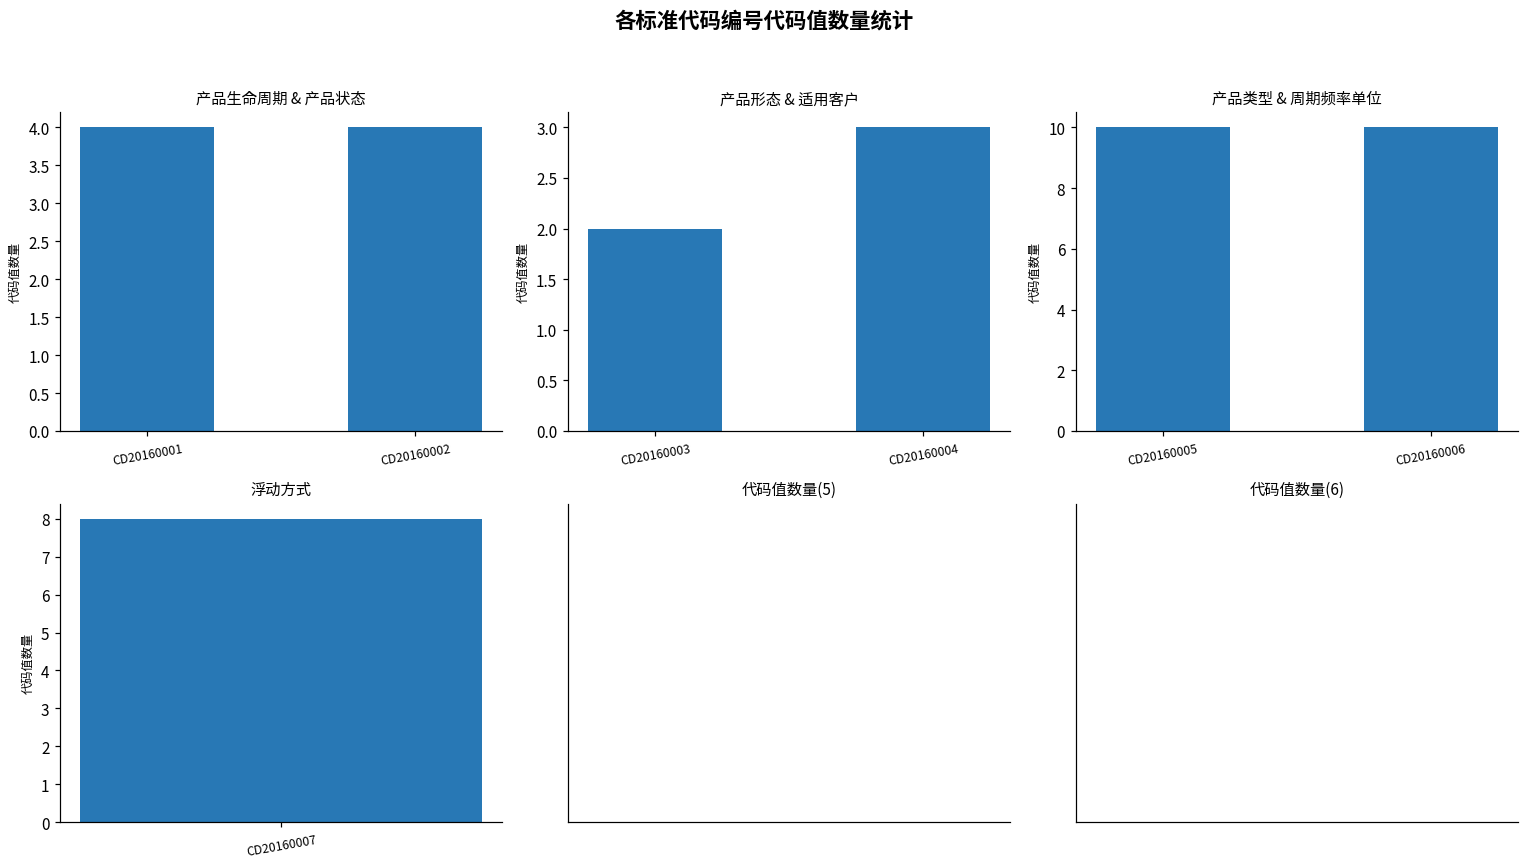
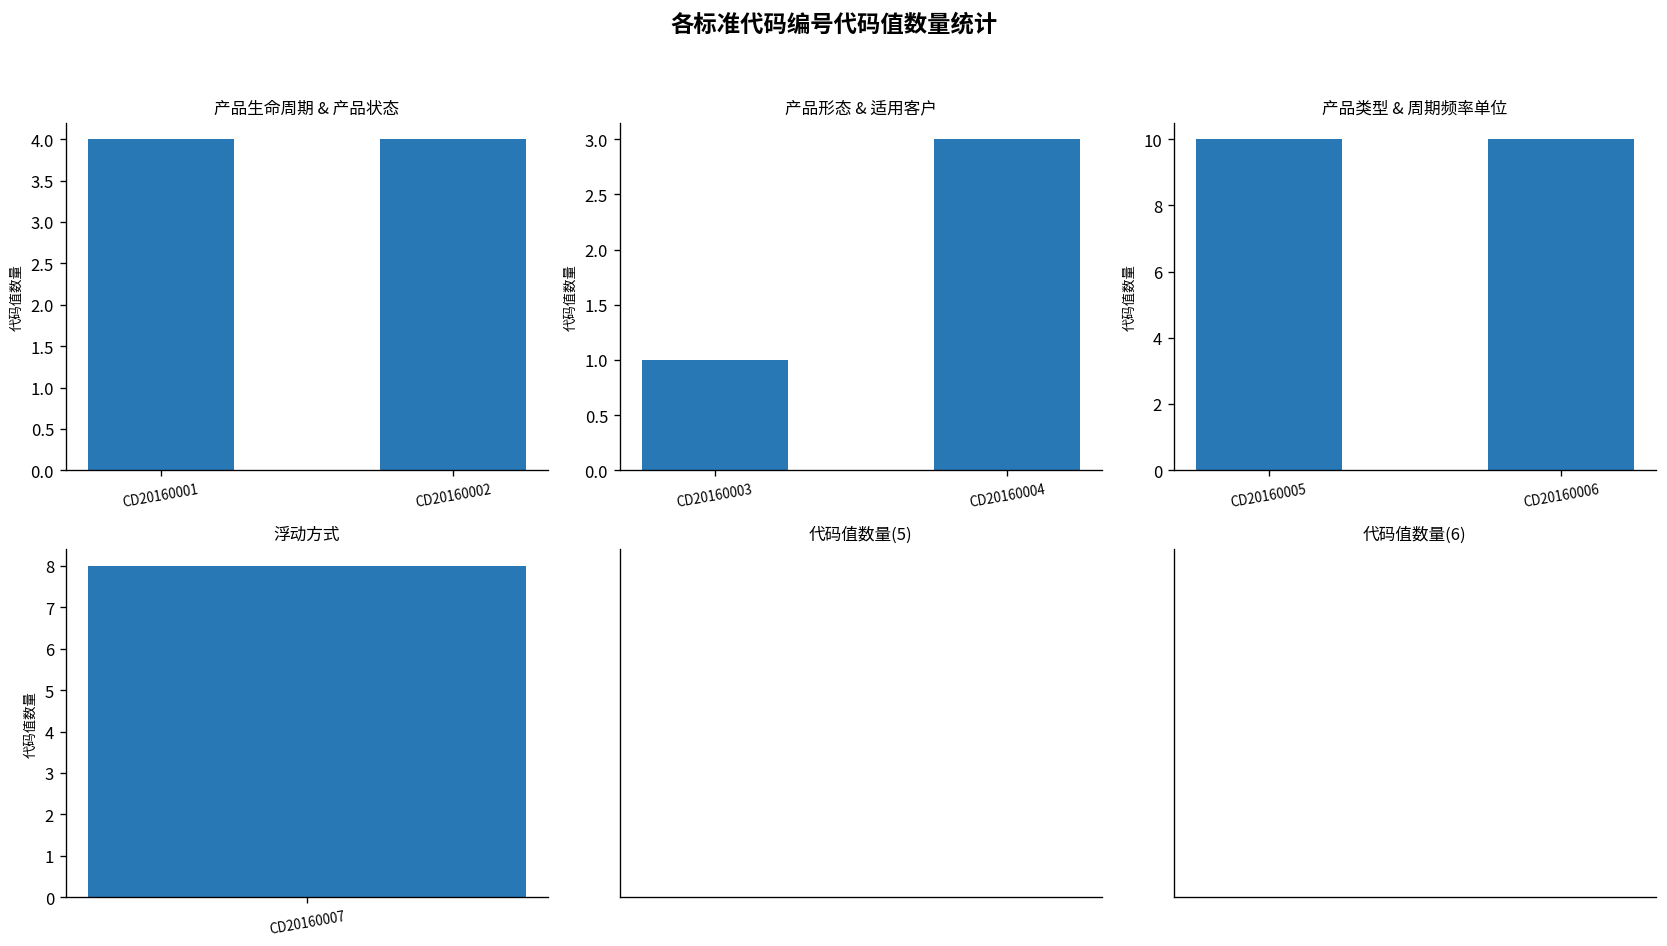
产品形态 & 适用客户, CD20160003: 2 -> 1
